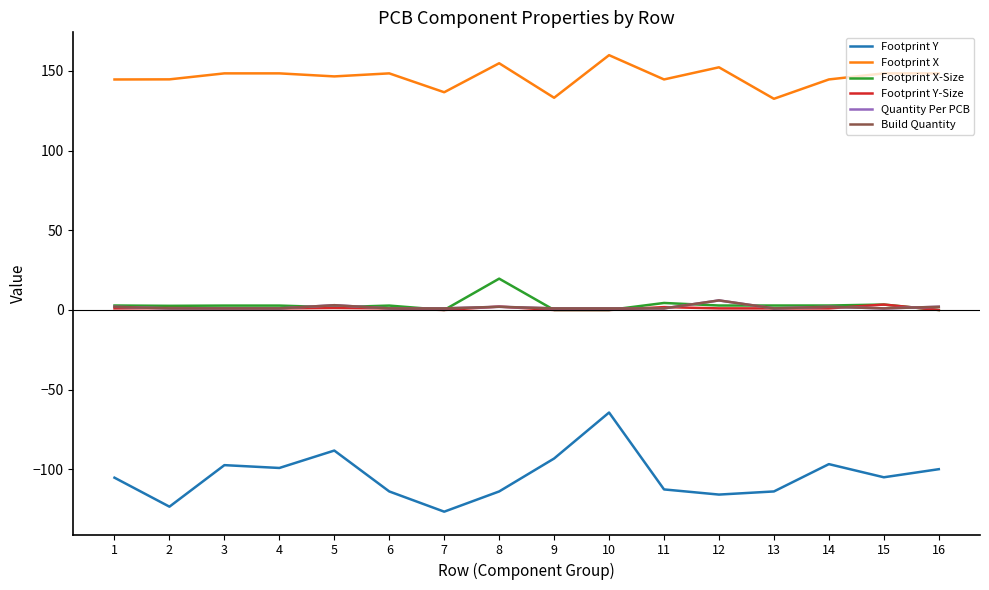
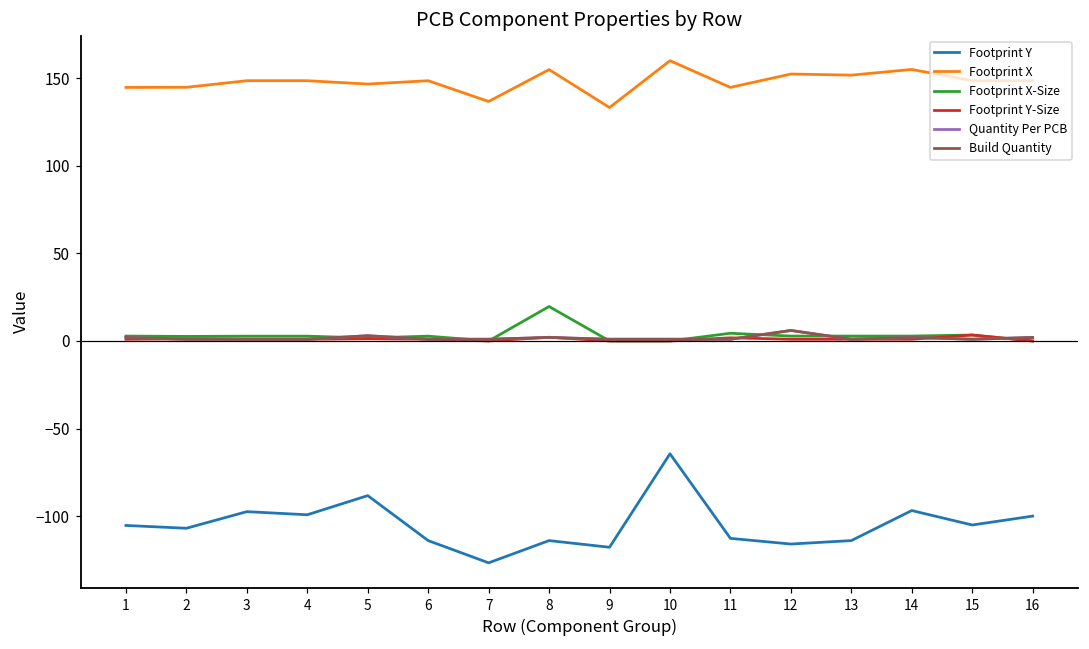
Footprint Y, 2: -123 -> -107
Footprint Y, 9: -93 -> -118
Footprint X, 13: 133 -> 152
Footprint X, 14: 145 -> 155
